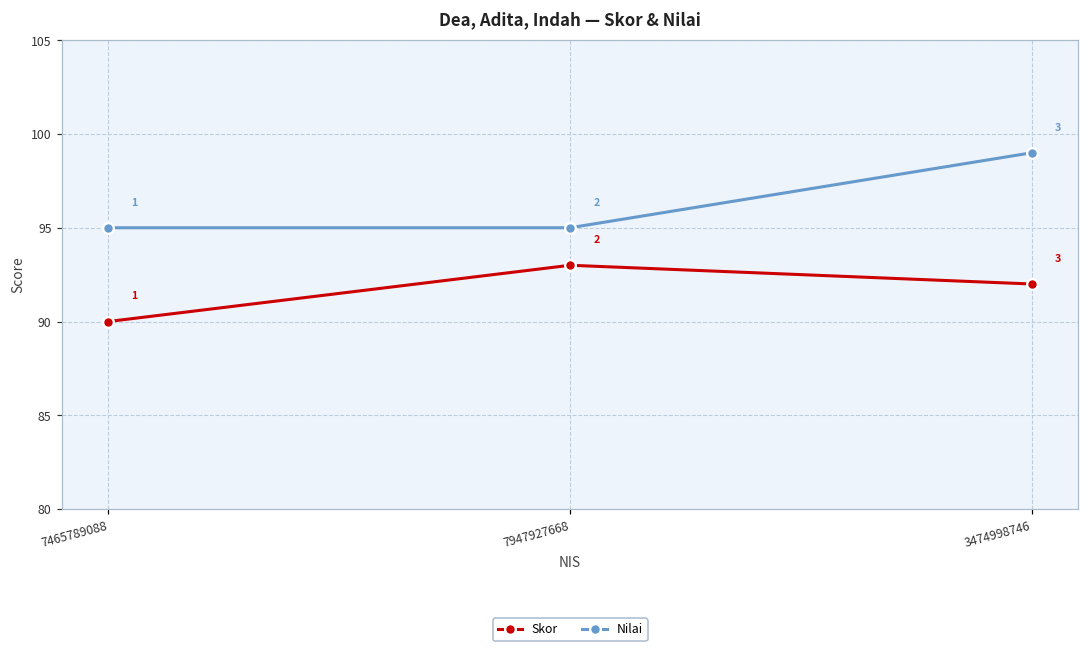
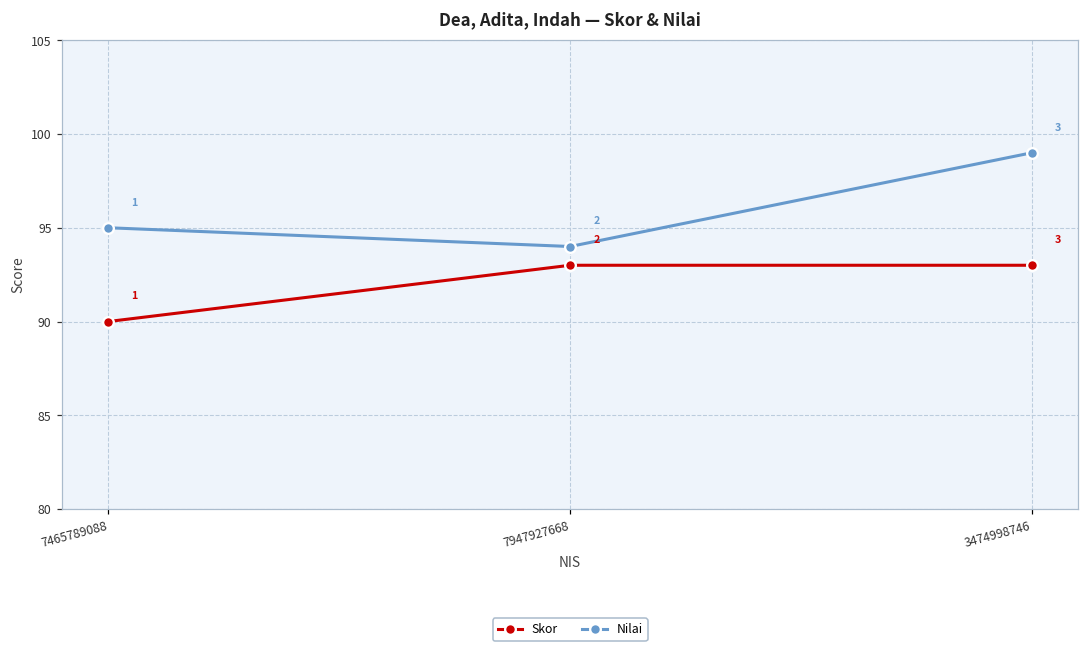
Nilai, 7947927668: 95 -> 94
Skor, 3474998746: 92 -> 93
